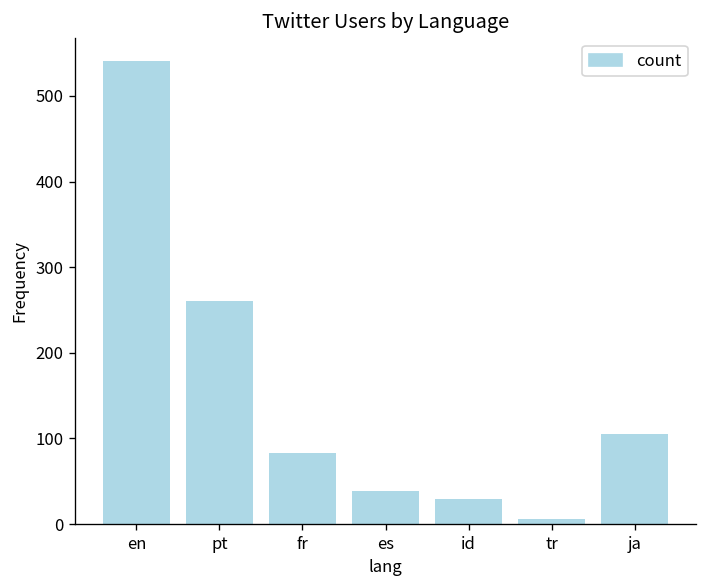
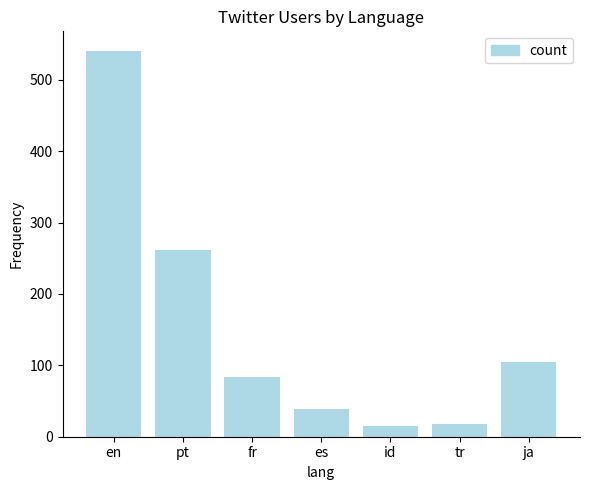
id: 30 -> 20
tr: 10 -> 20
